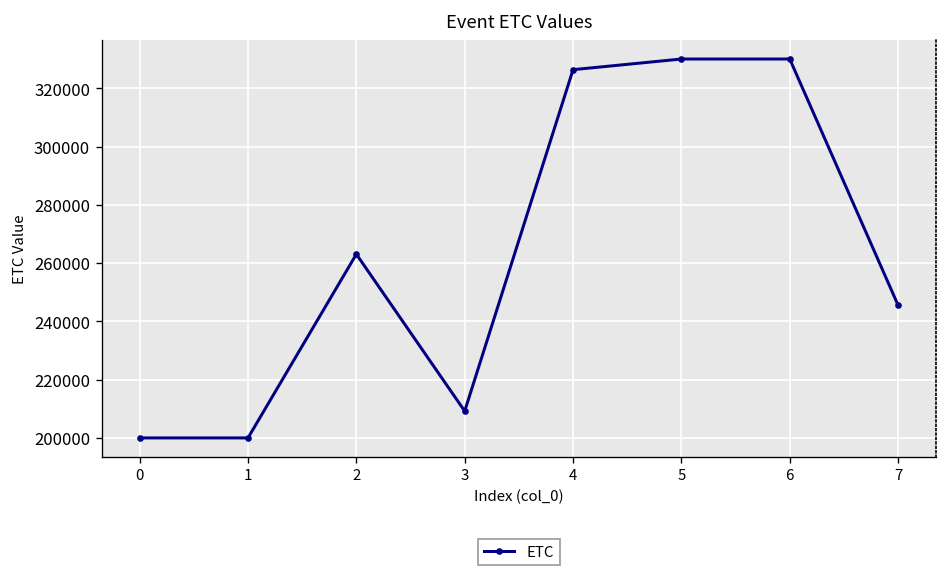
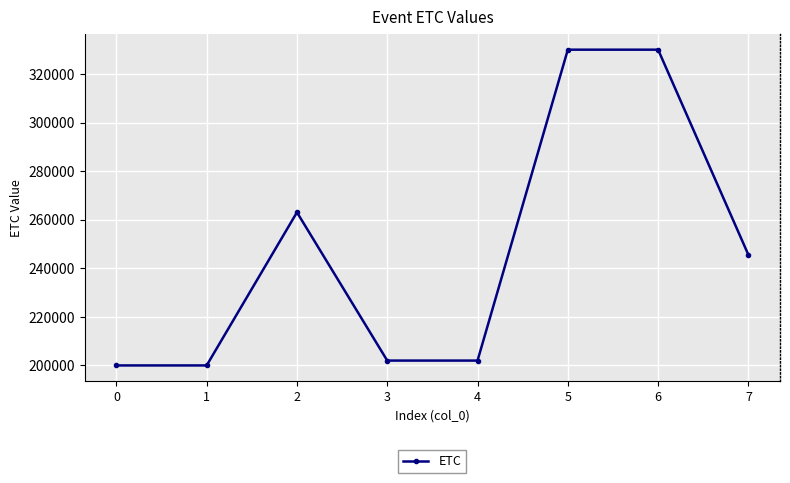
3: 209000 -> 202000
4: 326000 -> 202000
